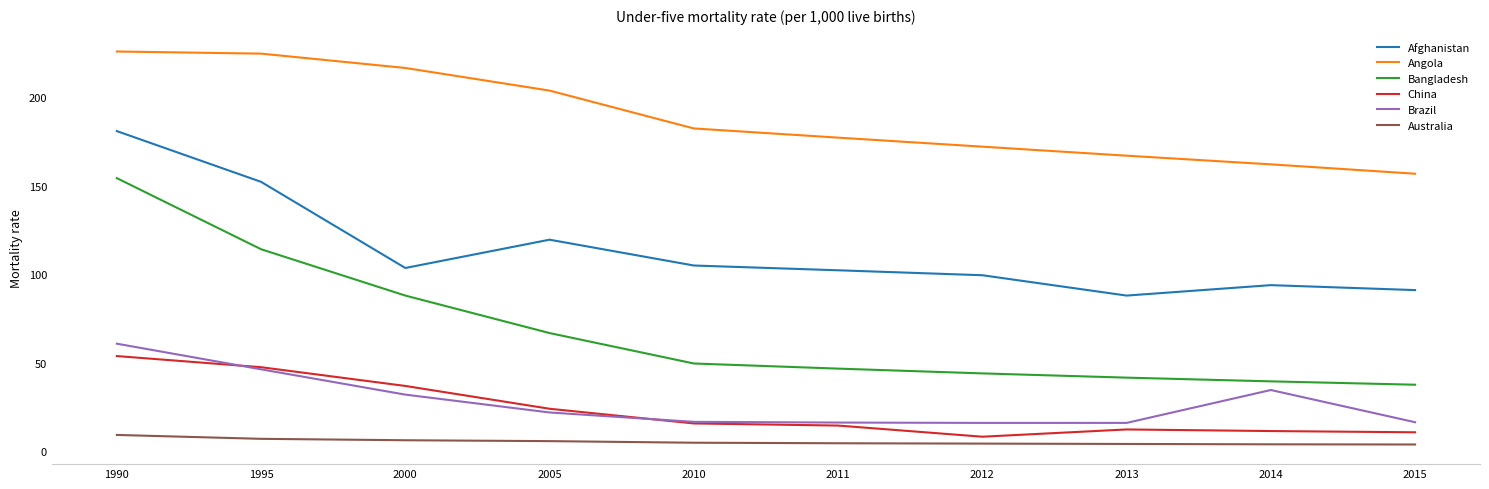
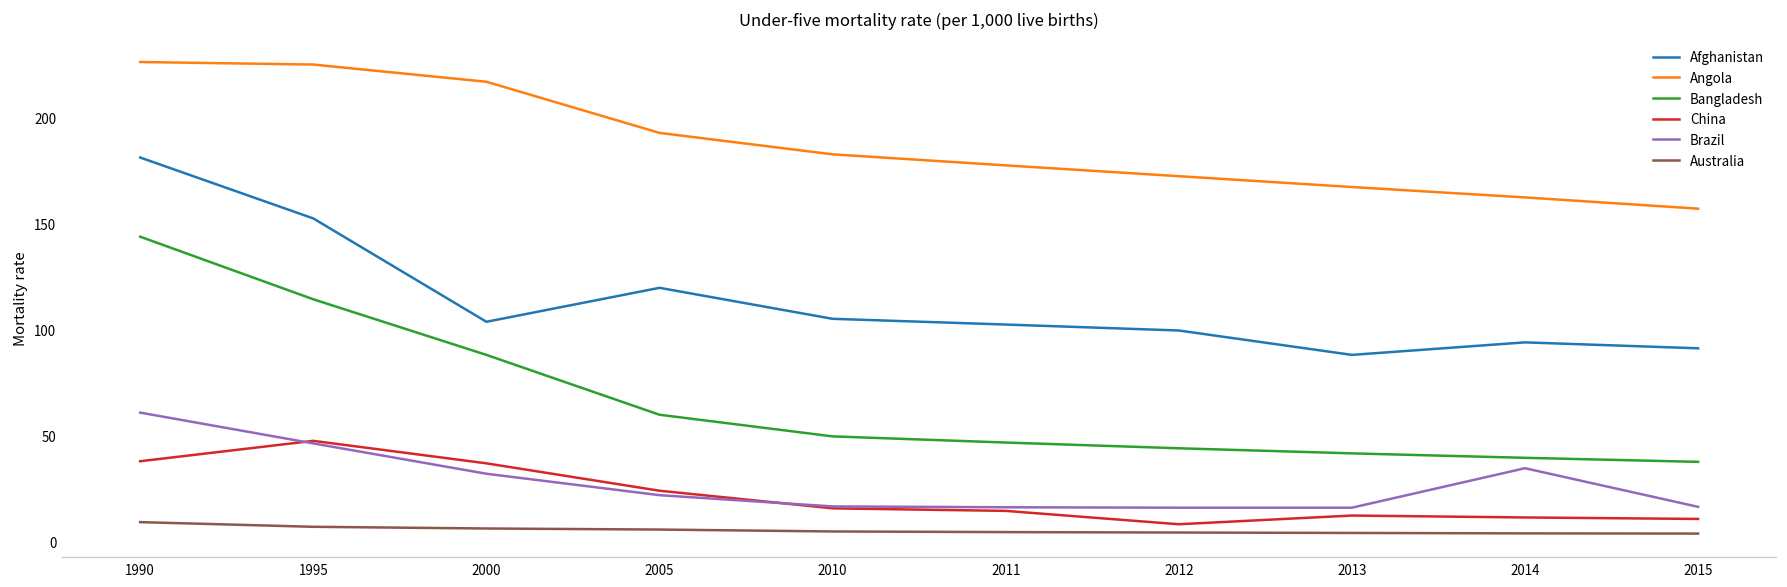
Bangladesh, 1990: 154 -> 144
China, 1990: 54 -> 38
Angola, 2005: 204 -> 193
Bangladesh, 2005: 67 -> 60
